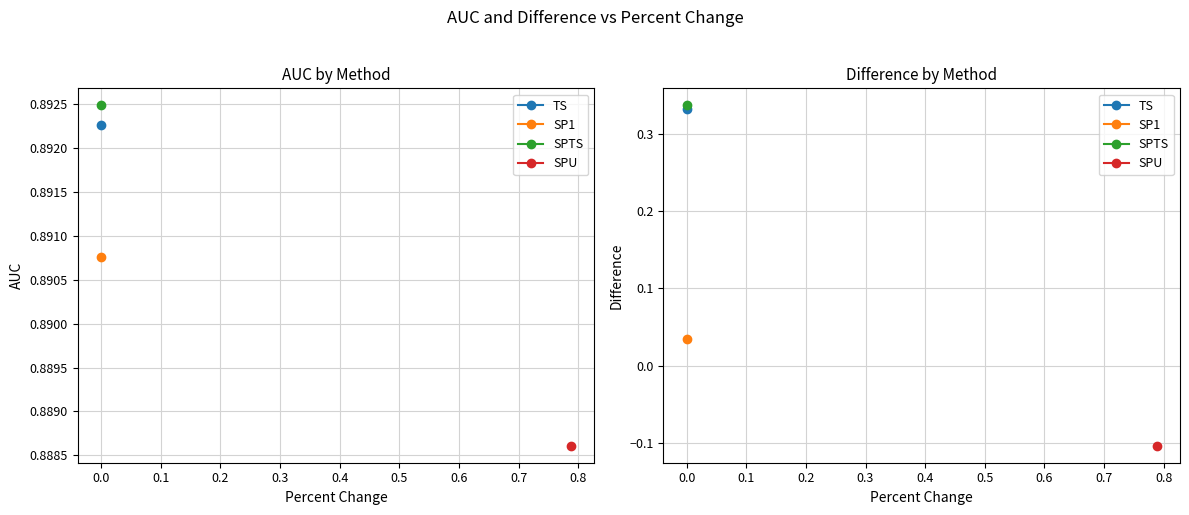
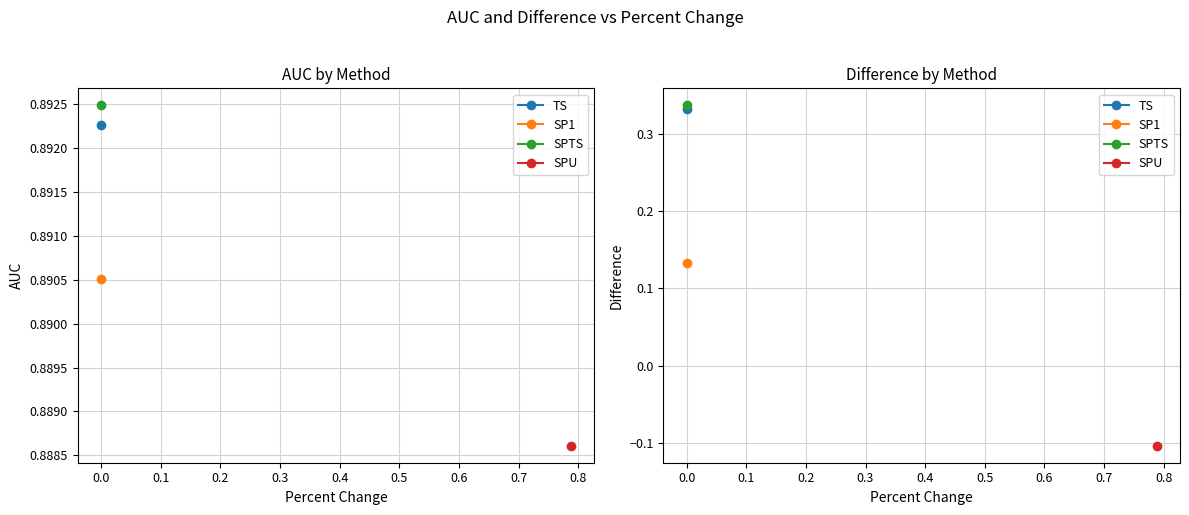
AUC by Method, SP1, 0.0: 0.8908 -> 0.8905
Difference by Method, SP1, 0.0: 0.03 -> 0.13
